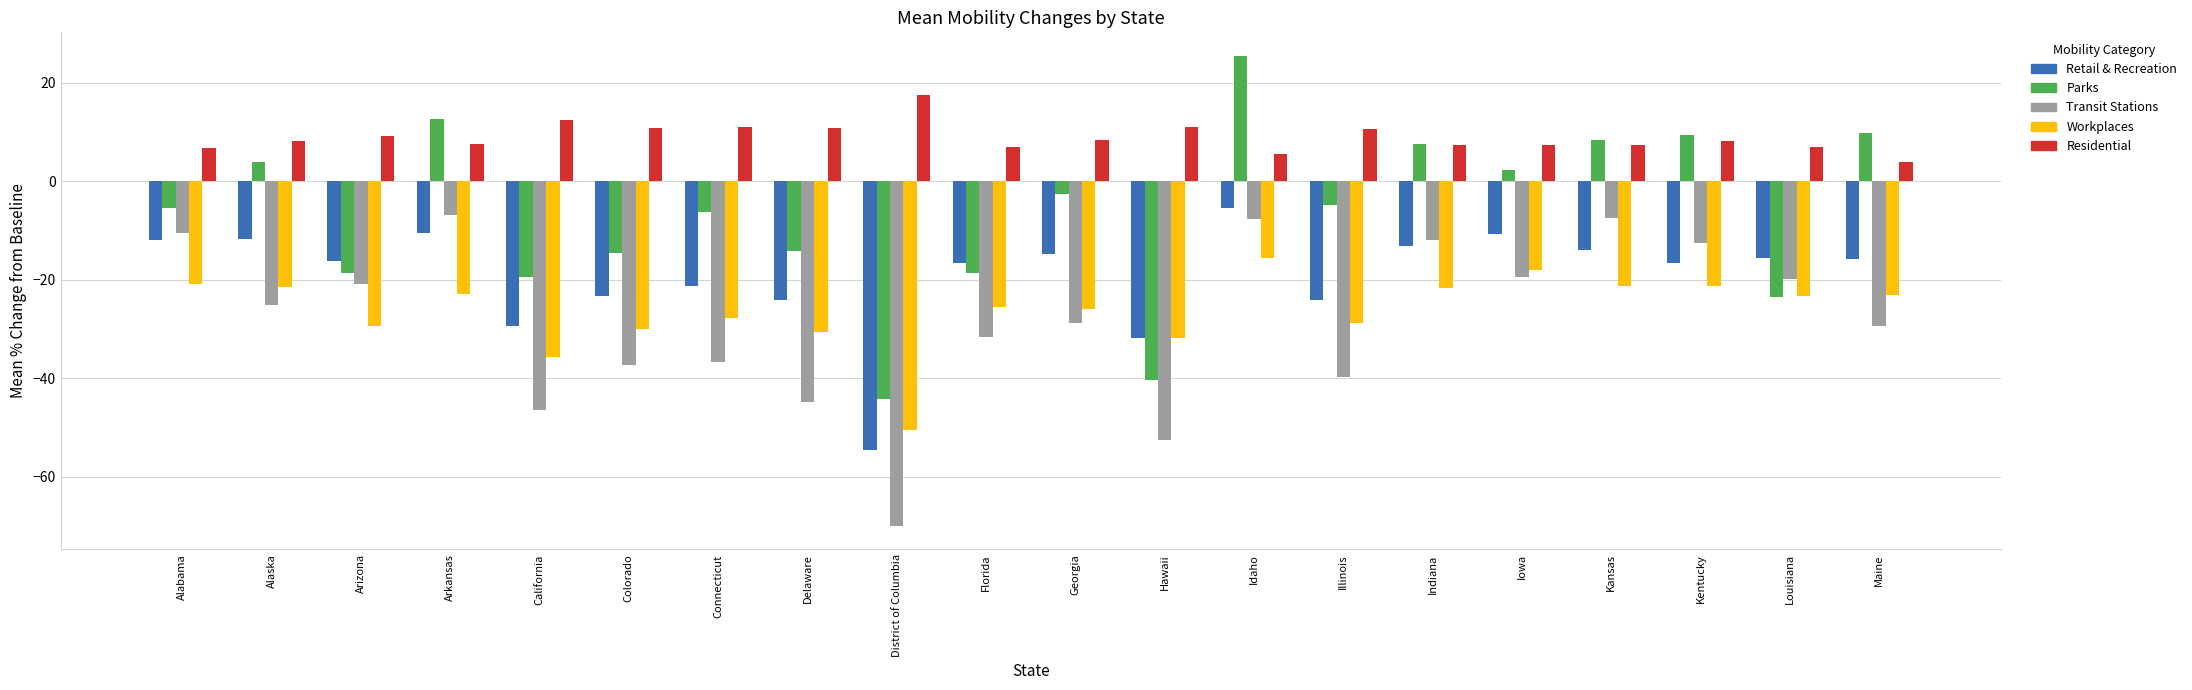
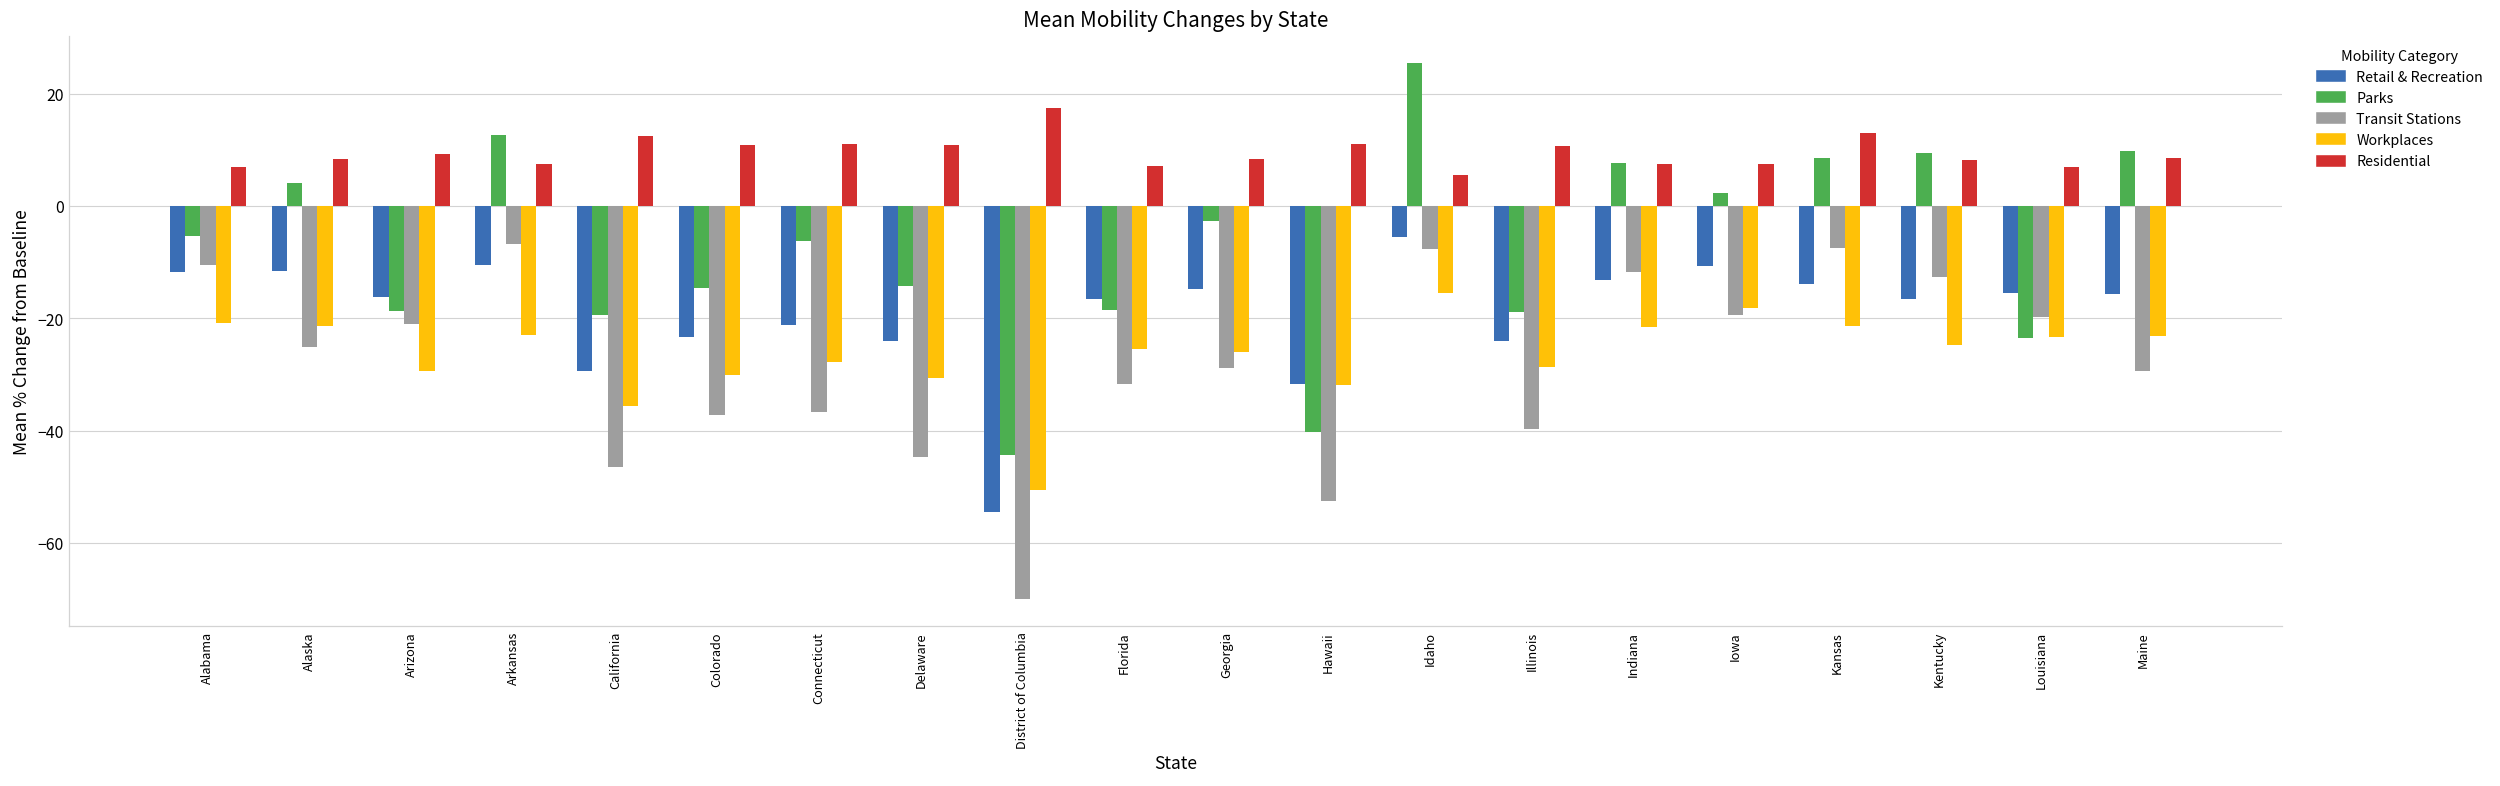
Parks, Illinois: -5 -> -19
Residential, Kansas: 7 -> 13
Workplaces, Kentucky: -21 -> -25
Residential, Maine: 4 -> 9
